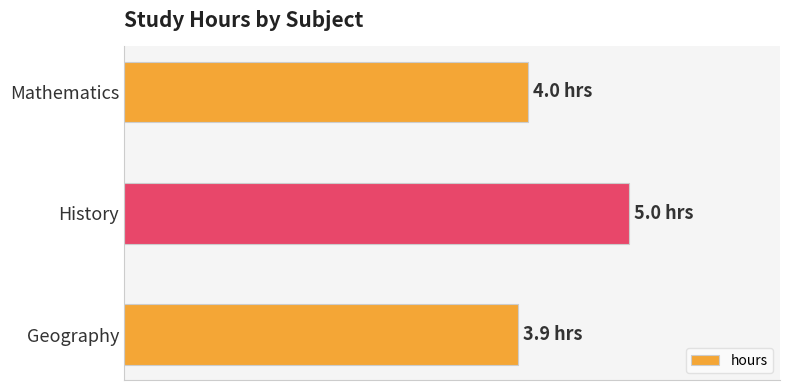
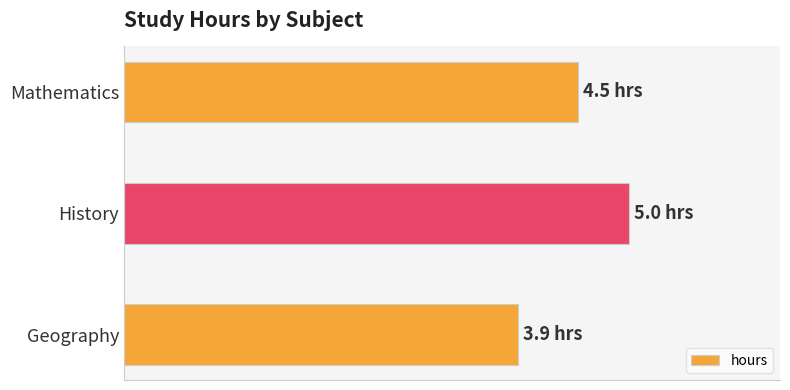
Mathematics: 4.0 -> 4.5
